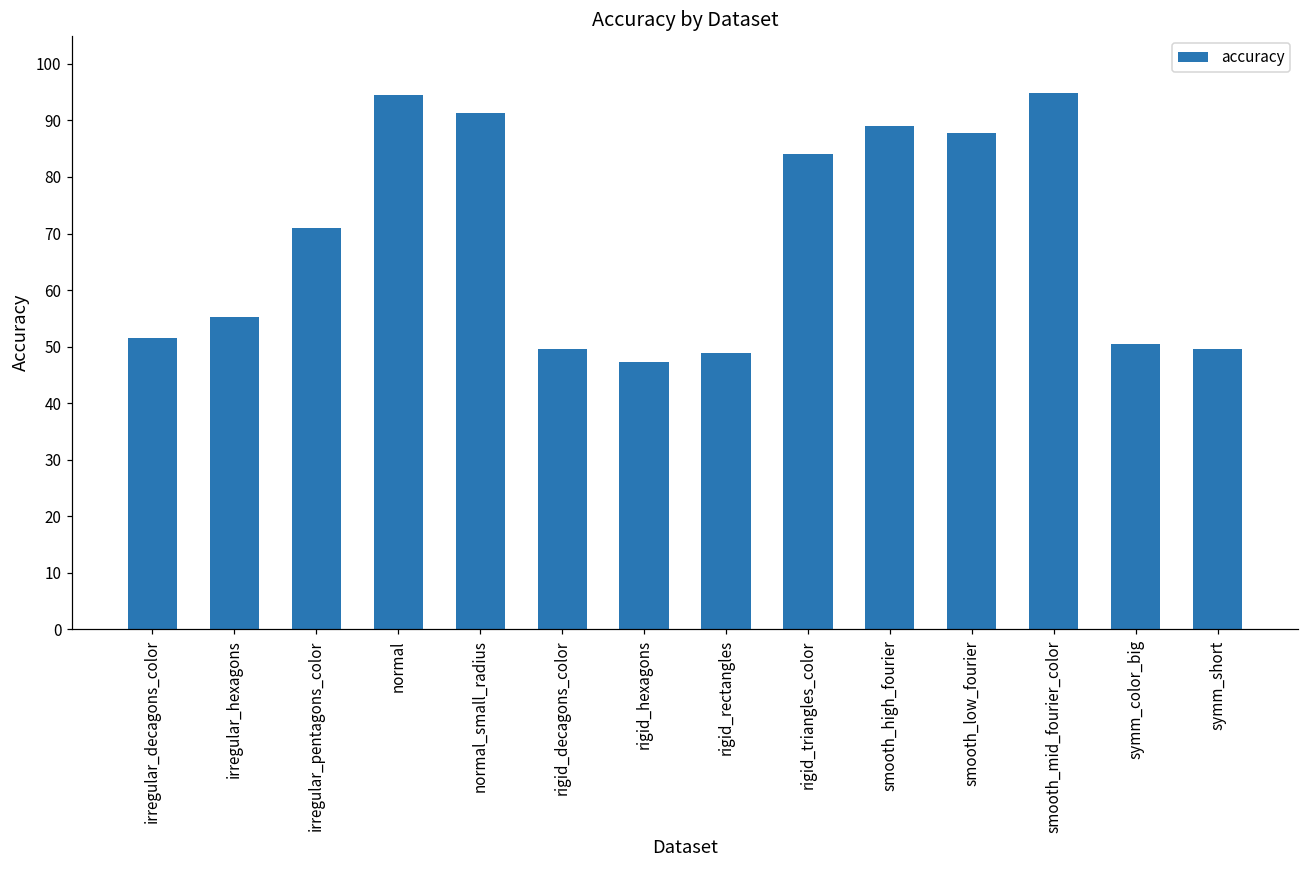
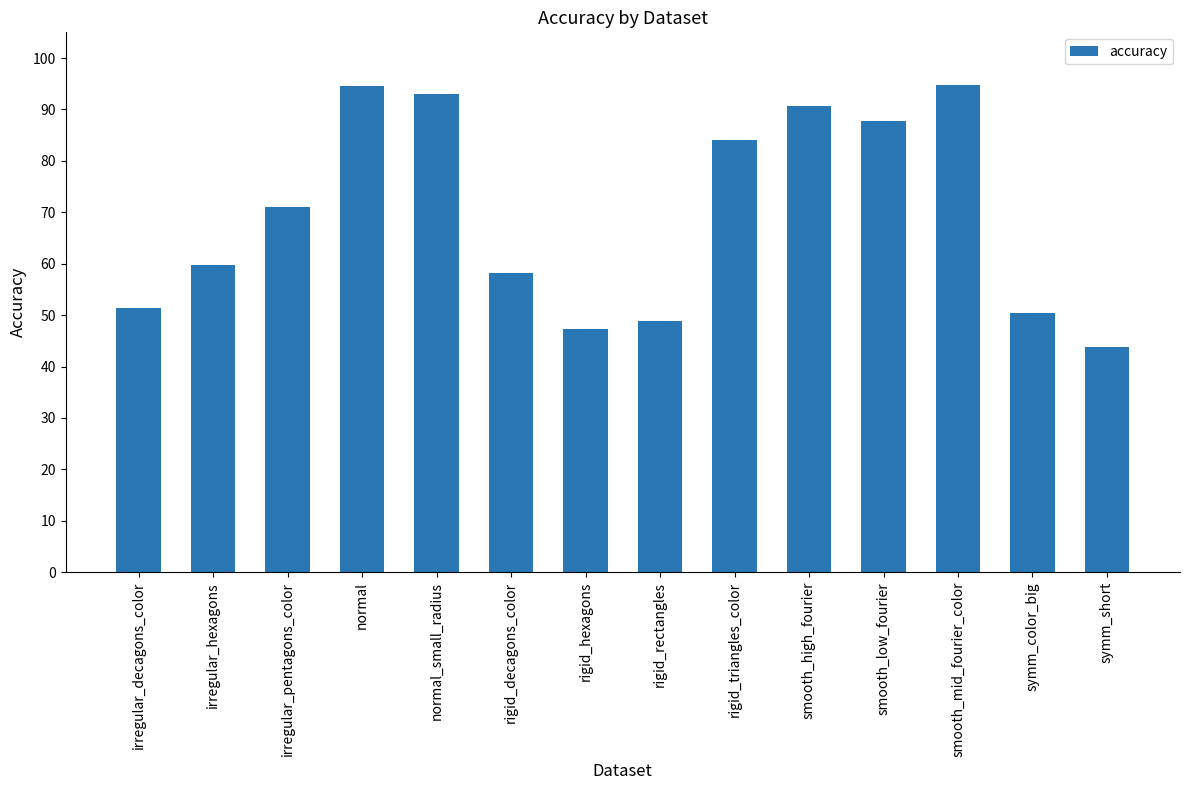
irregular_hexagons: 55 -> 60
normal_small_radius: 91 -> 93
rigid_decagons_color: 50 -> 58
smooth_high_fourier: 89 -> 91
symm_short: 50 -> 44
